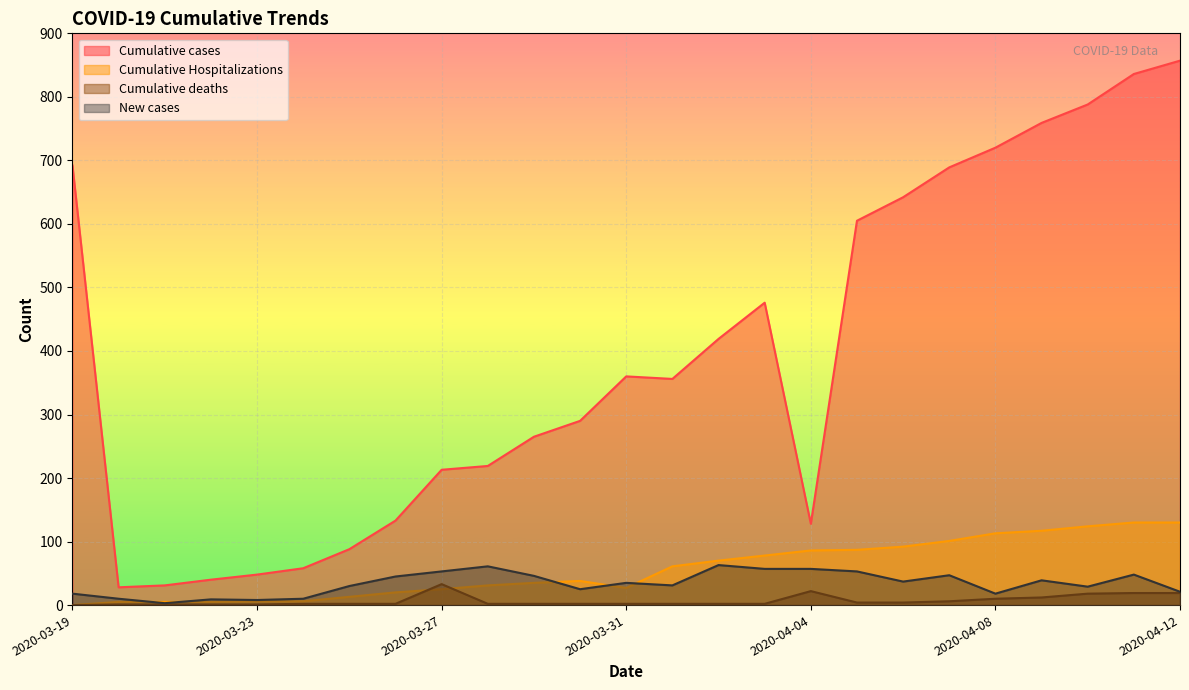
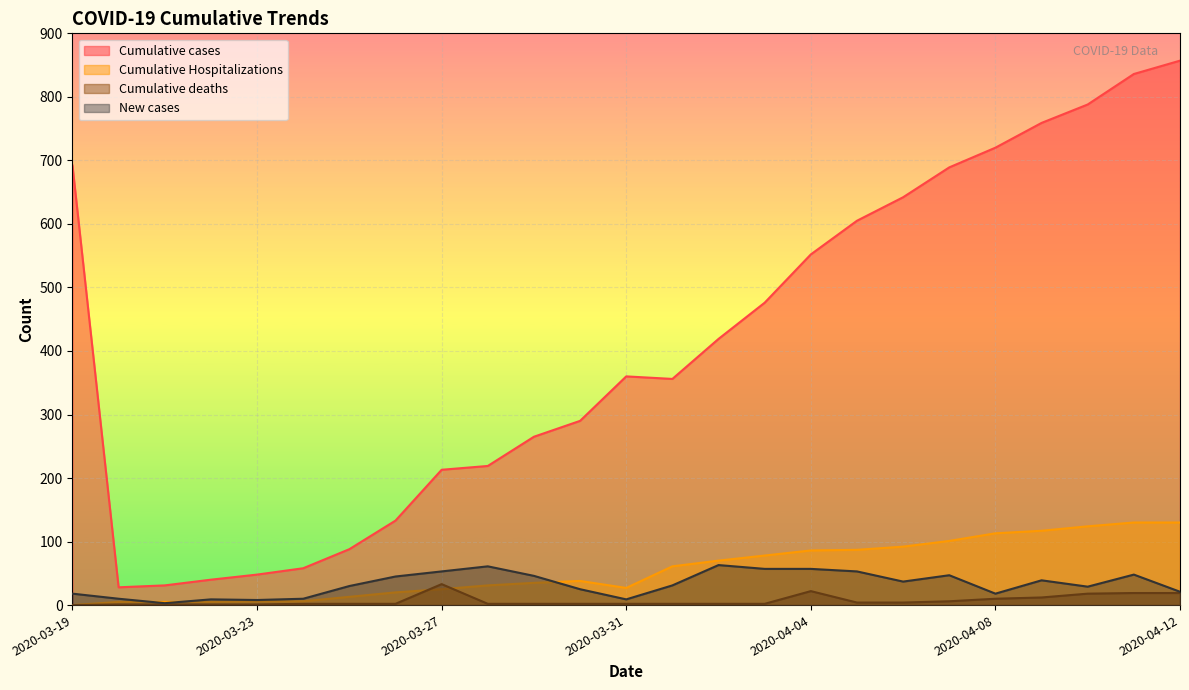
New cases, 2020-03-31: 40 -> 10
Cumulative cases, 2020-04-04: 130 -> 550
